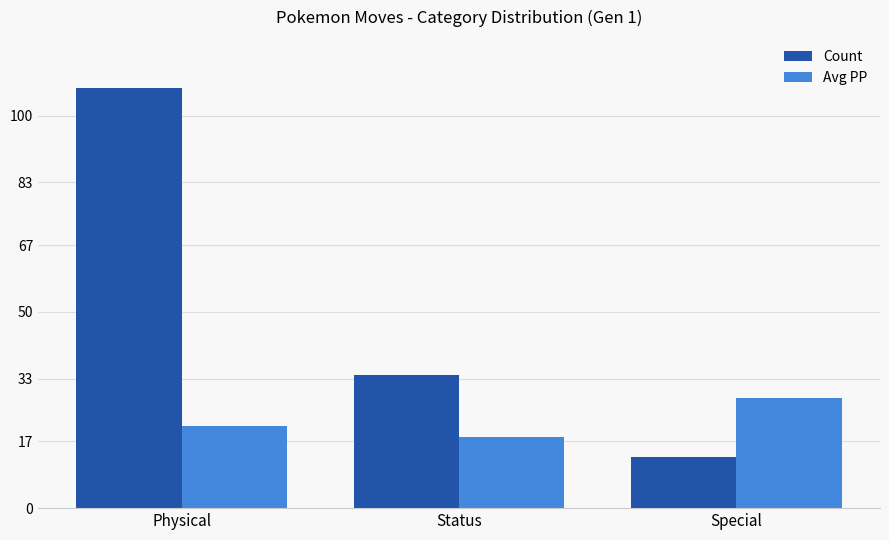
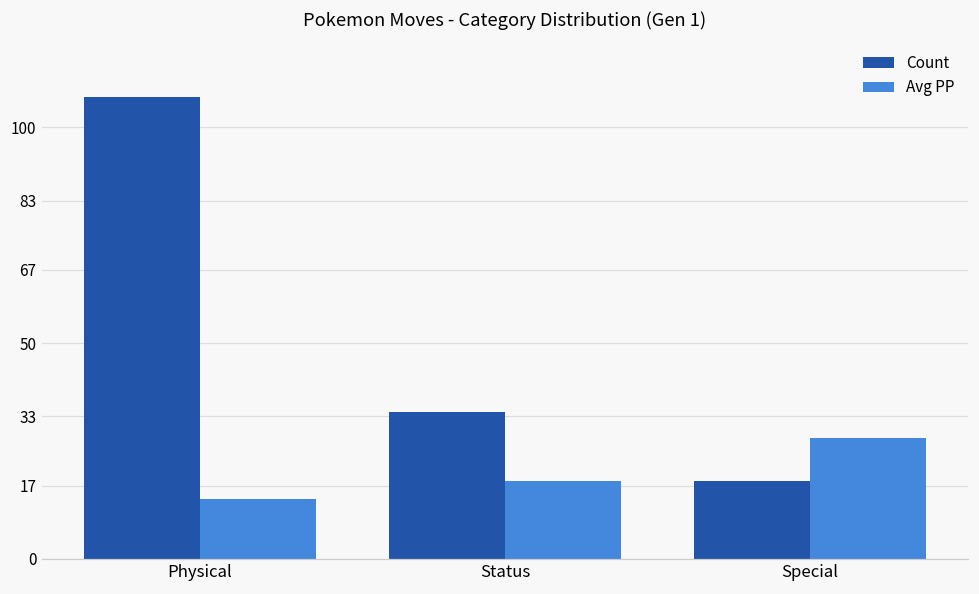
Avg PP, Physical: 21 -> 14
Count, Special: 13 -> 18
